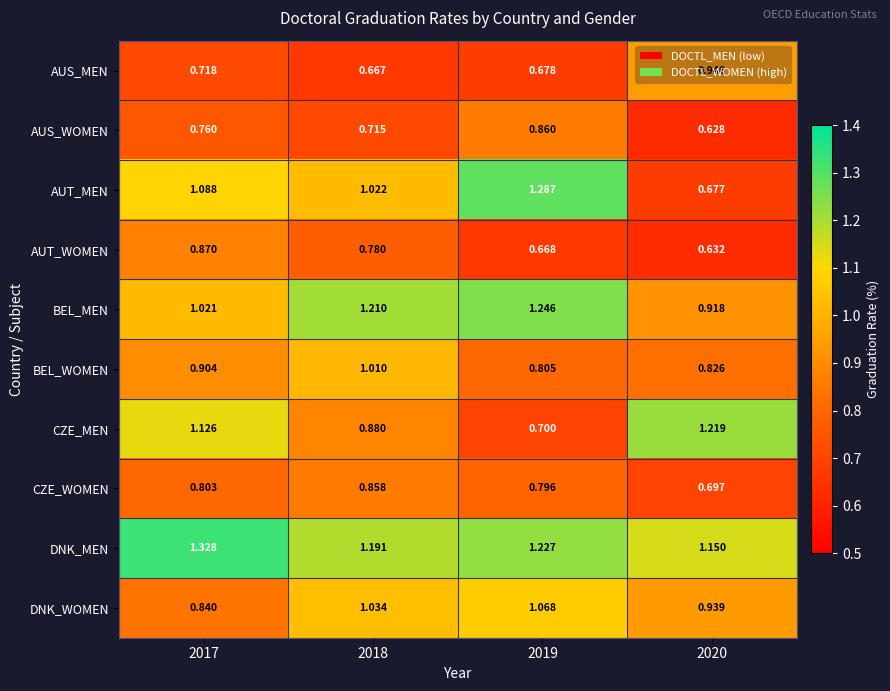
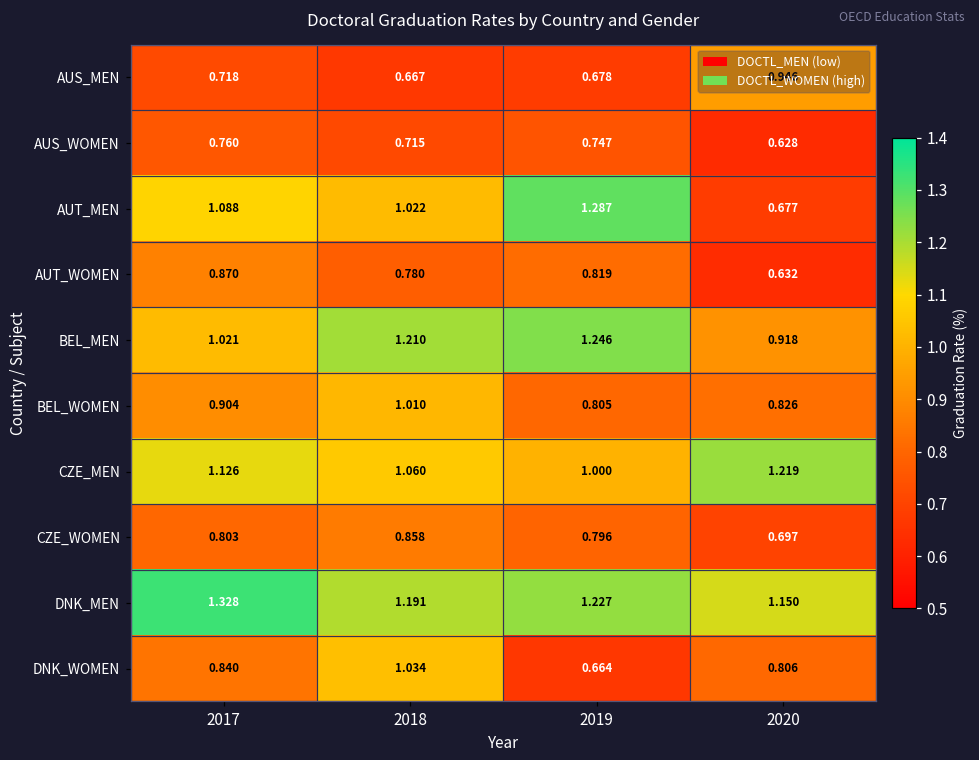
AUS_WOMEN, 2019: 0.860 -> 0.747
AUT_WOMEN, 2019: 0.668 -> 0.819
CZE_MEN, 2018: 0.880 -> 1.060
CZE_MEN, 2019: 0.700 -> 1.000
DNK_WOMEN, 2019: 1.068 -> 0.664
DNK_WOMEN, 2020: 0.939 -> 0.806
